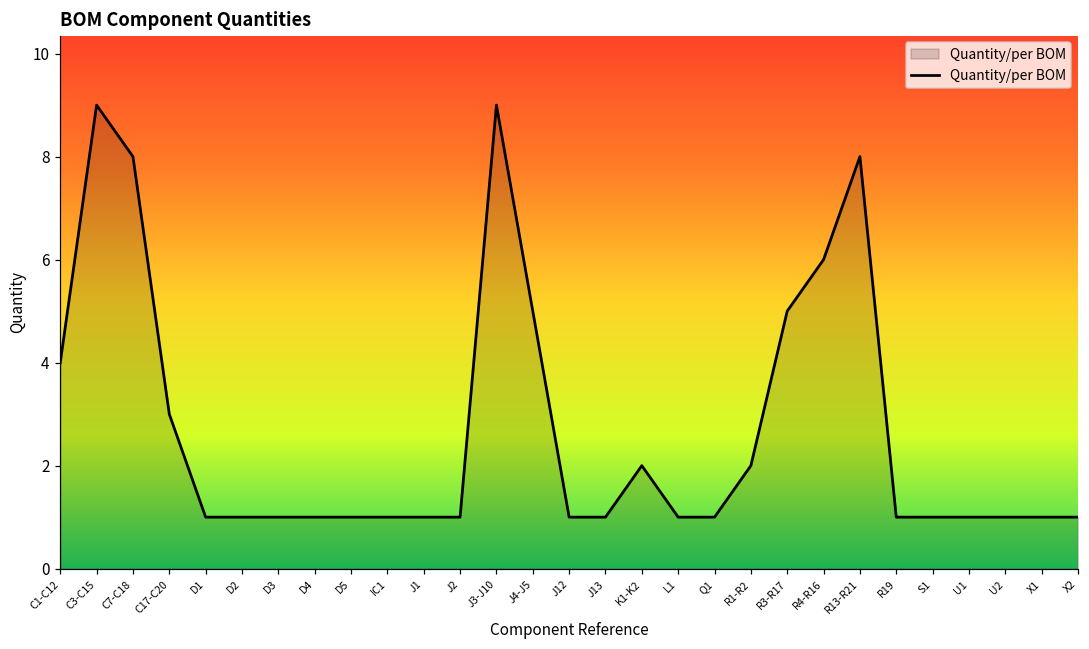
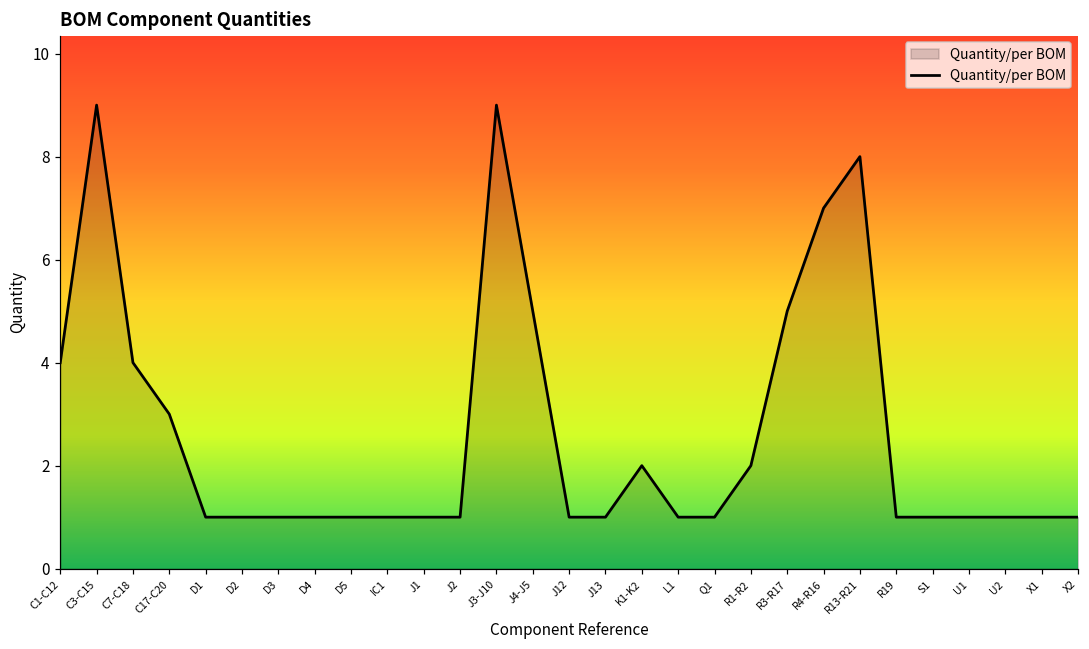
C7-C18: 8 -> 4
R4-R16: 6 -> 7
